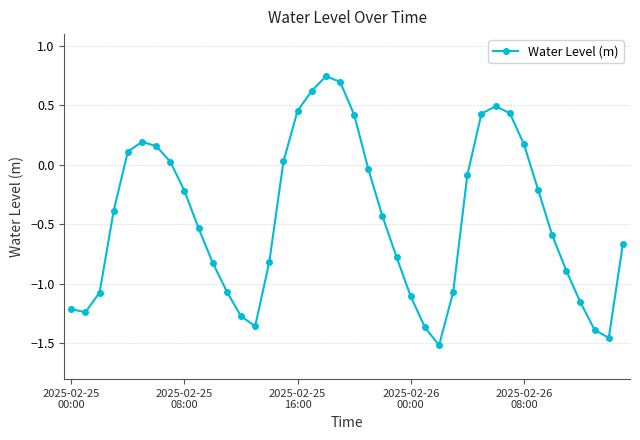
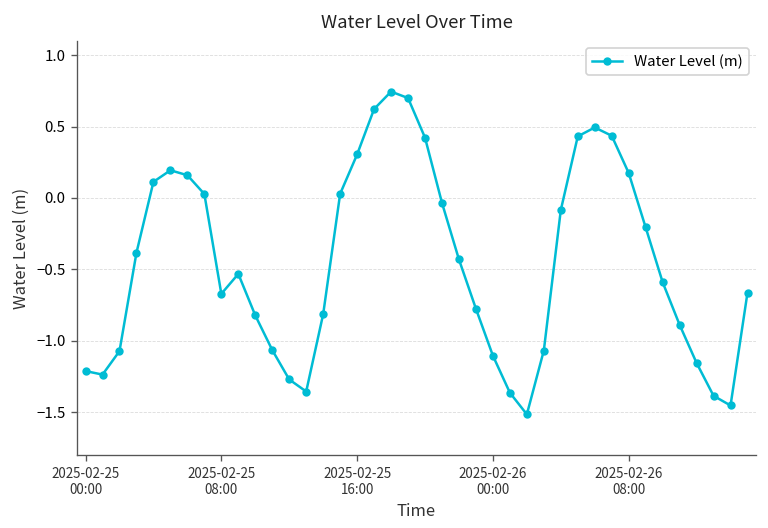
2025-02-25 08:00: -0.22 -> -0.67
2025-02-25 16:00: 0.46 -> 0.30
